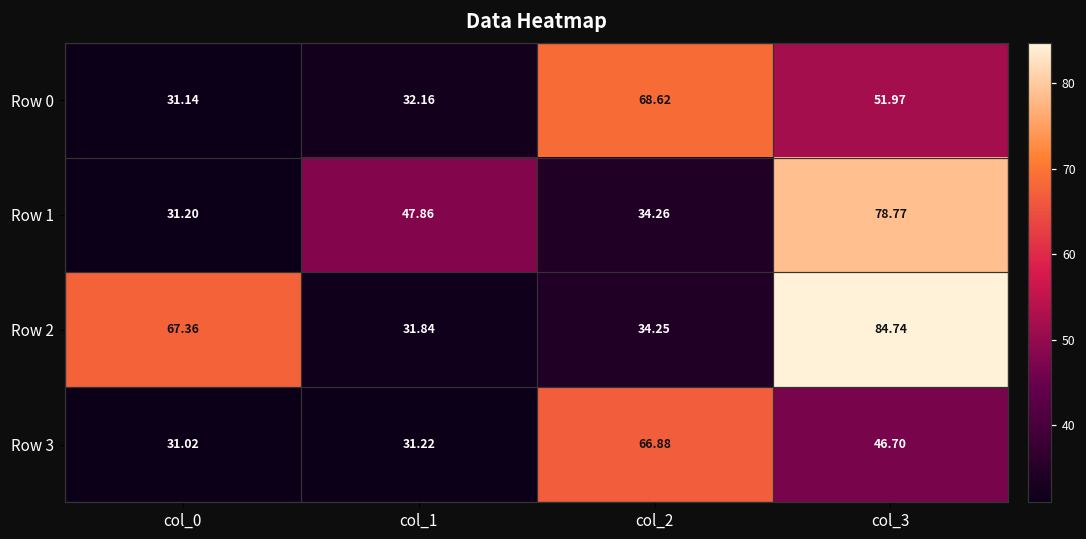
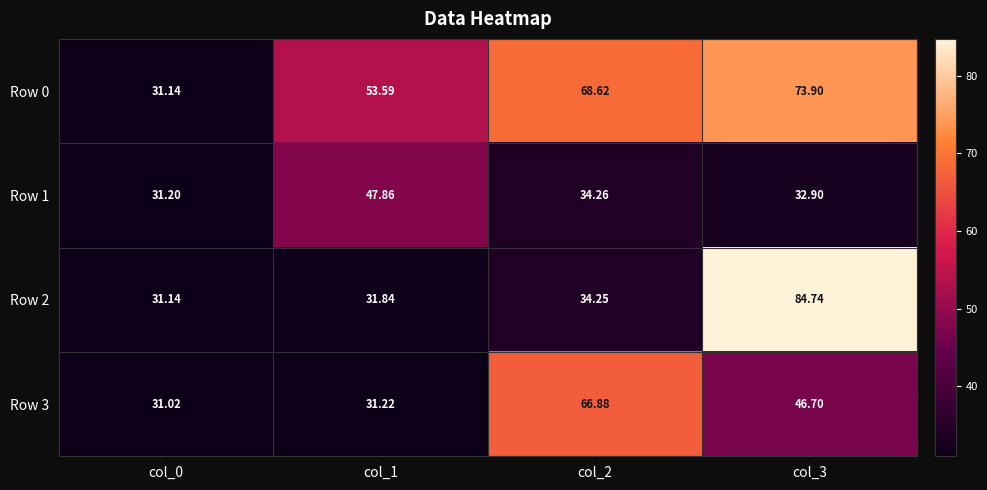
Row 0, col_1: 32.16 -> 53.59
Row 0, col_3: 51.97 -> 73.90
Row 1, col_3: 78.77 -> 32.90
Row 2, col_0: 67.36 -> 31.14
